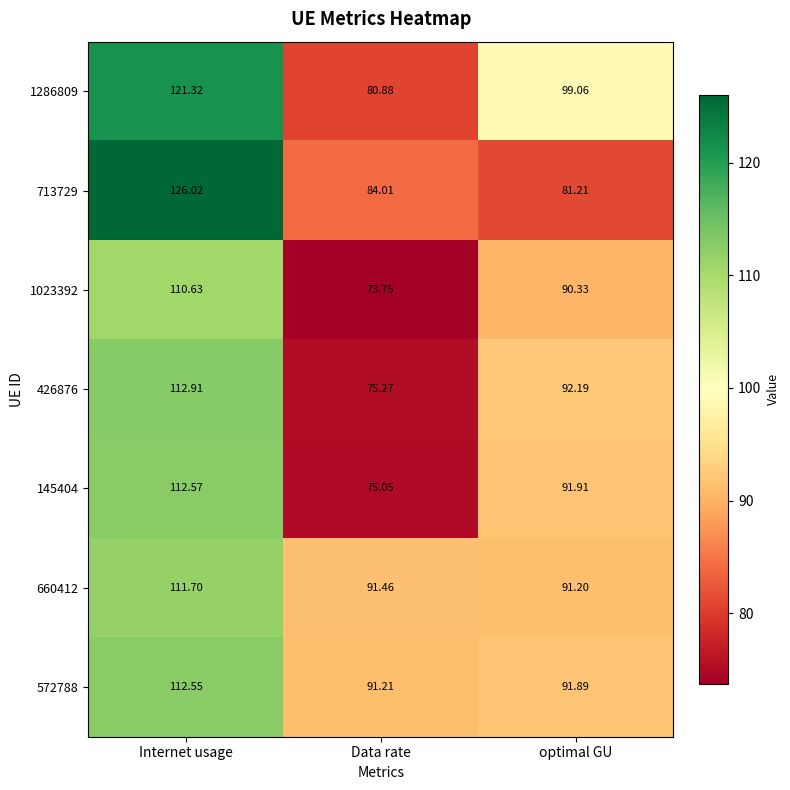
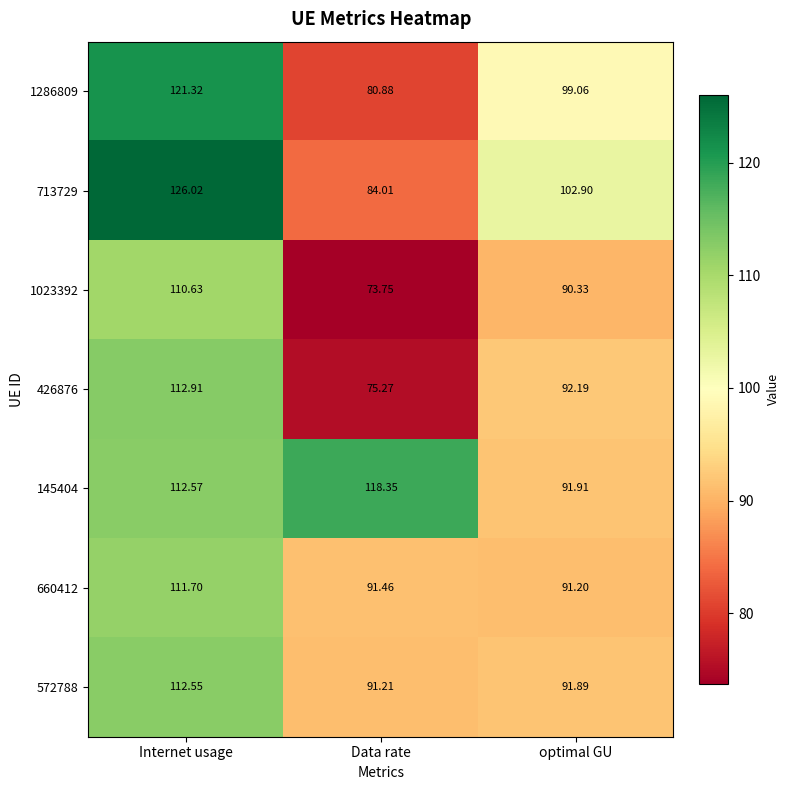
713729, optimal GU: 81.21 -> 102.90
145404, Data rate: 75.05 -> 118.35
